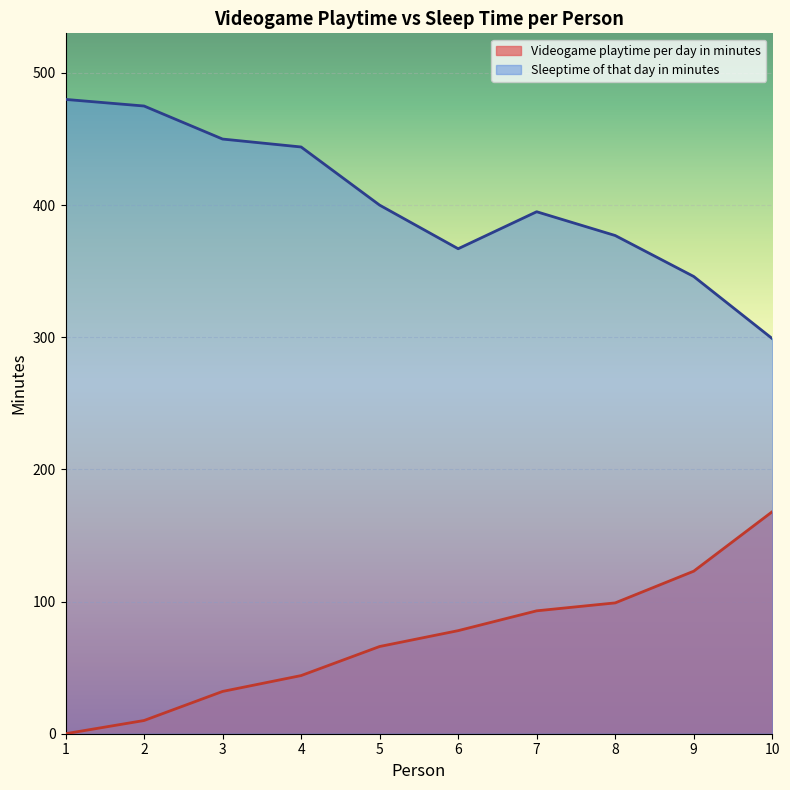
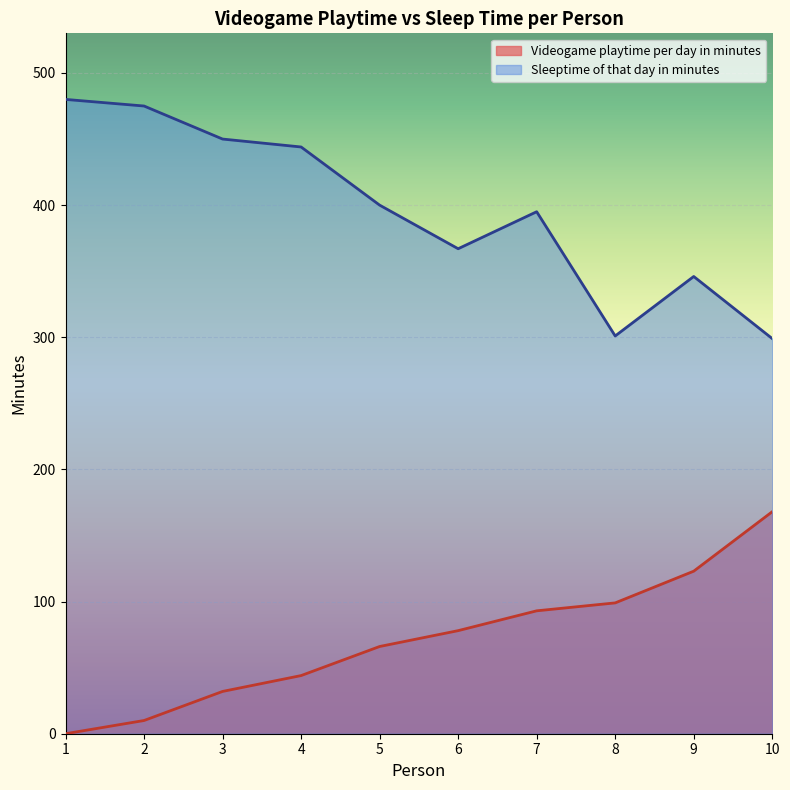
Sleeptime of that day in minutes, 8: 377 -> 301
